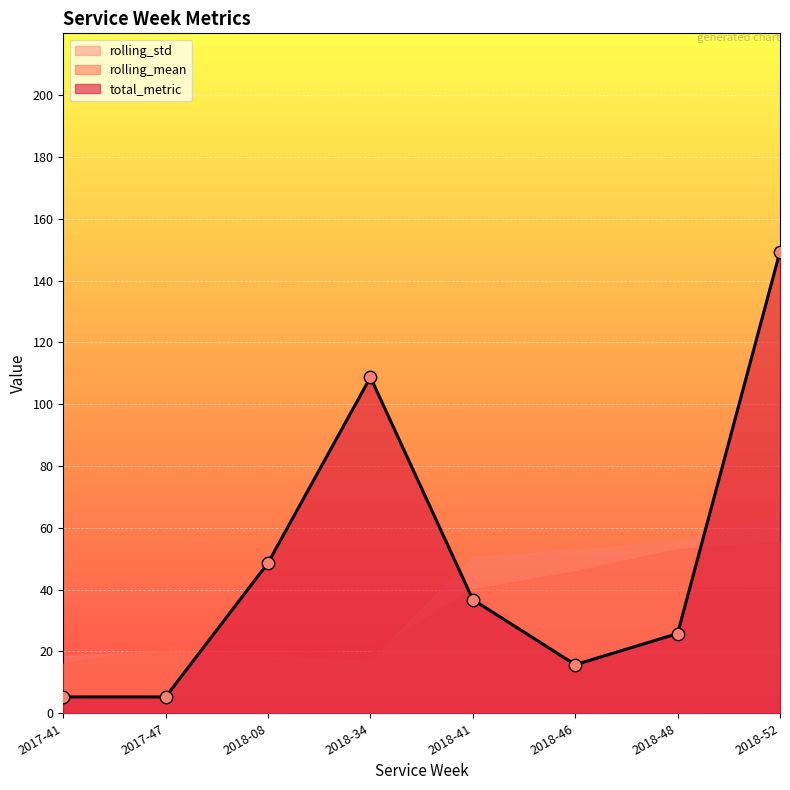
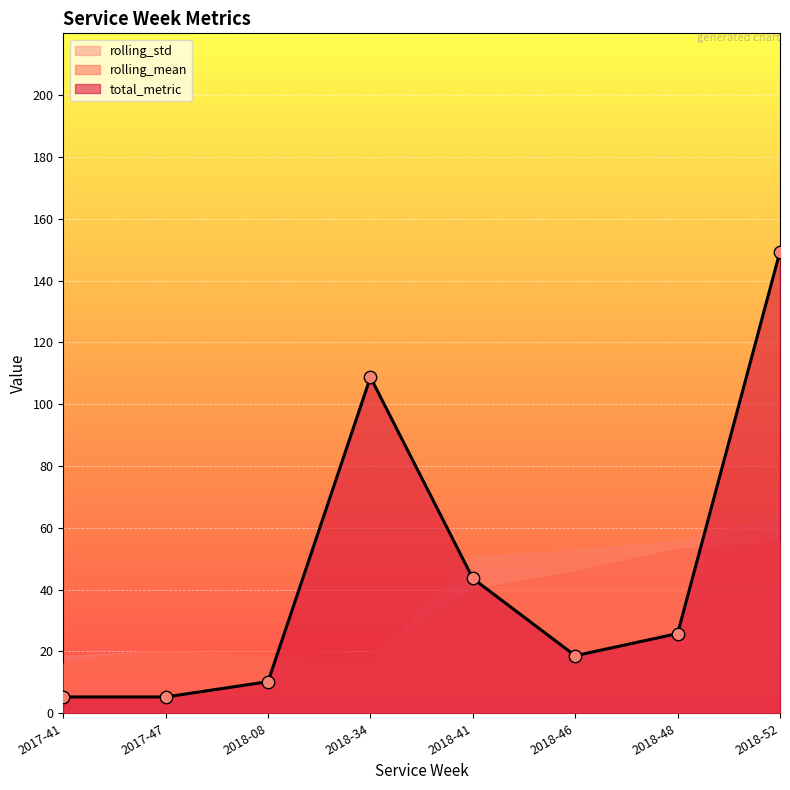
total_metric, 2018-08: 49 -> 10
total_metric, 2018-41: 37 -> 44
total_metric, 2018-46: 16 -> 19
